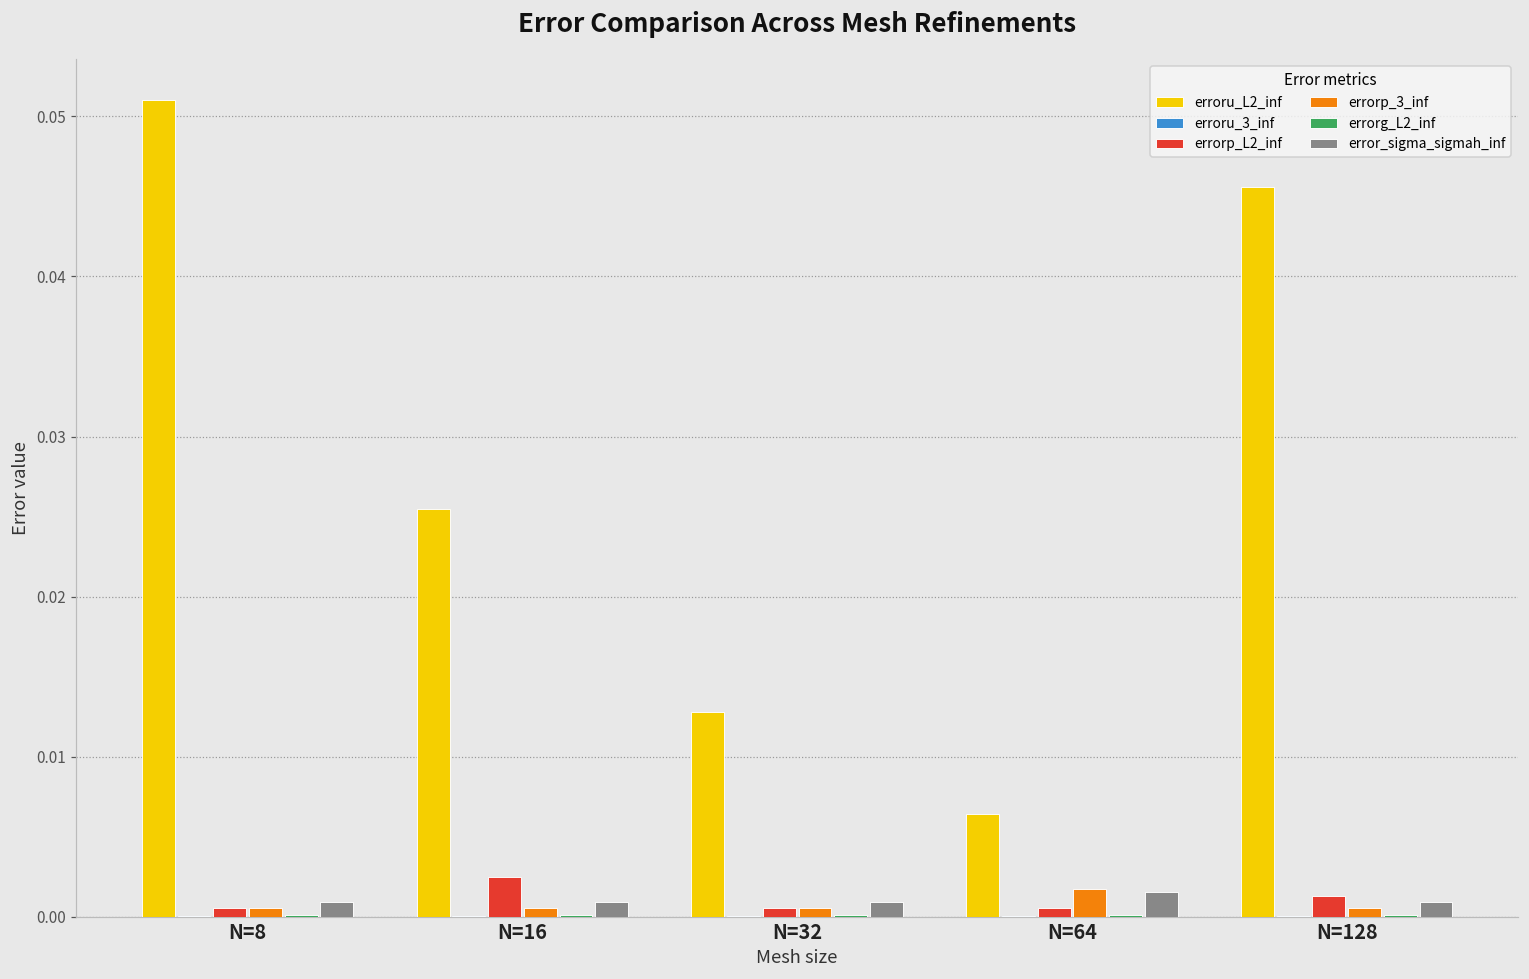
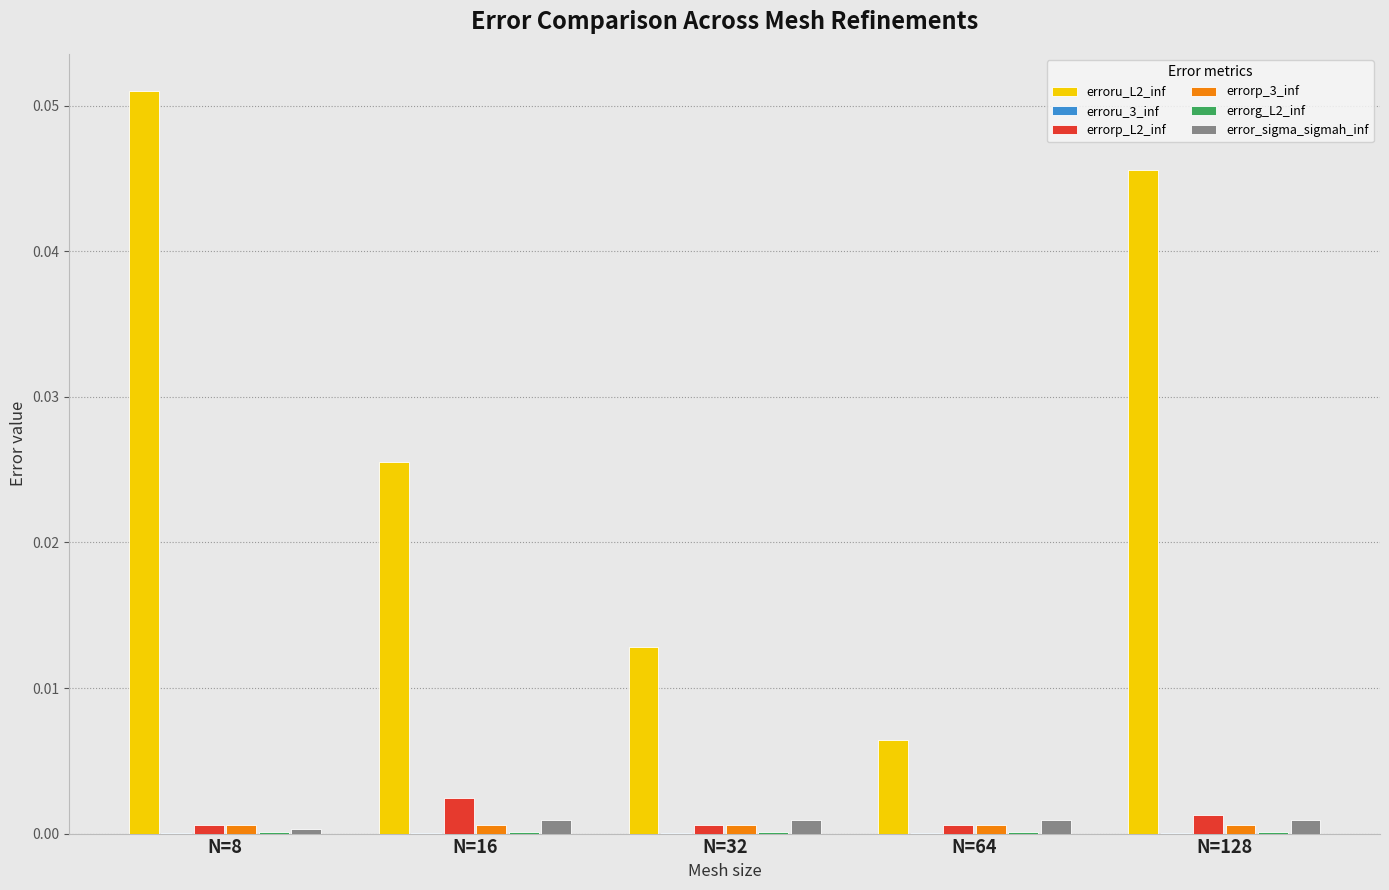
error_sigma_sigmah_inf, N=8: 0.0009 -> 0.0003
errorp_3_inf, N=64: 0.0018 -> 0.0006
error_sigma_sigmah_inf, N=64: 0.0016 -> 0.0009
